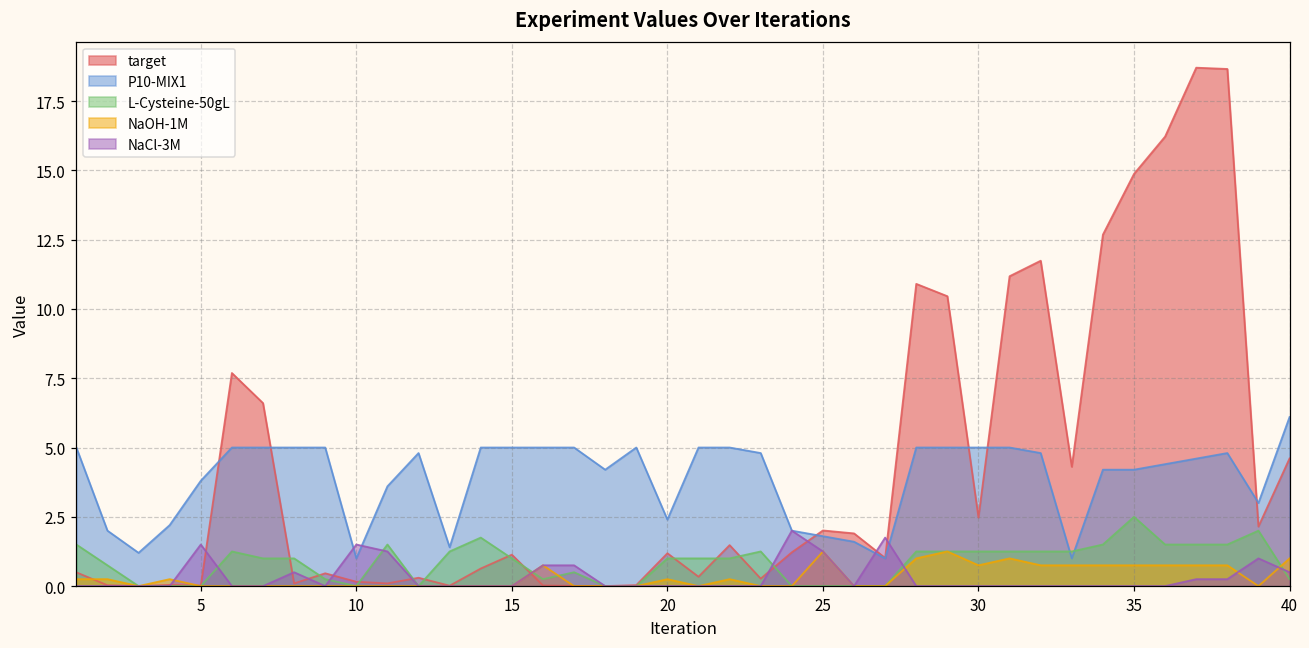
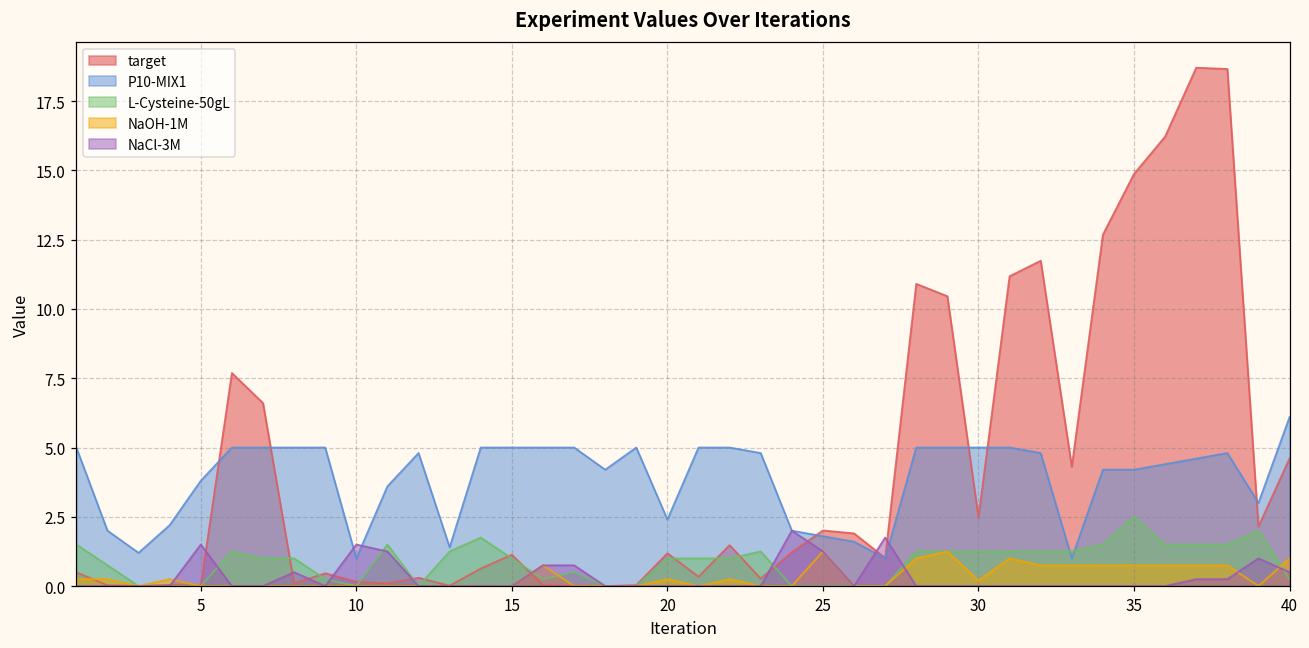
NaOH-1M, 30: 0.8 -> 0.2
